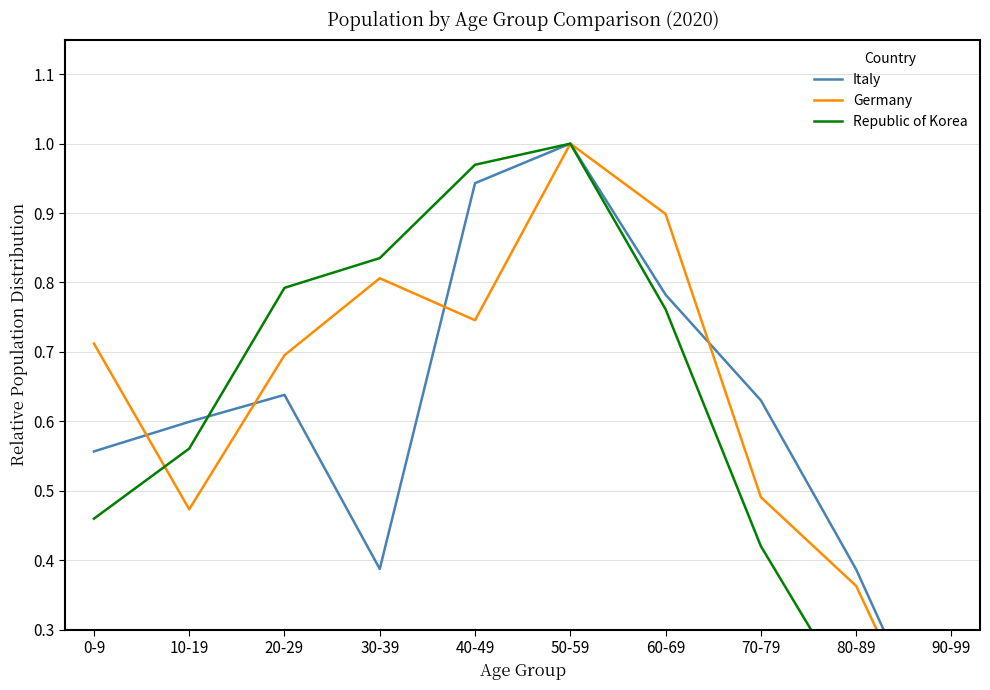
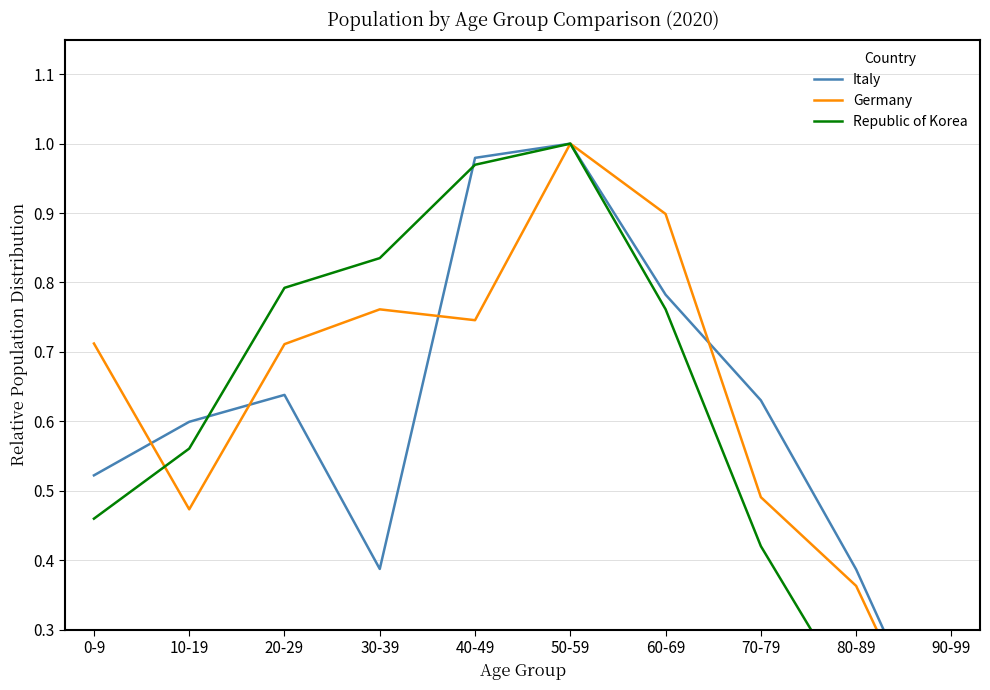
Italy, 0-9: 0.56 -> 0.52
Germany, 20-29: 0.70 -> 0.71
Germany, 30-39: 0.81 -> 0.76
Italy, 40-49: 0.94 -> 0.98
